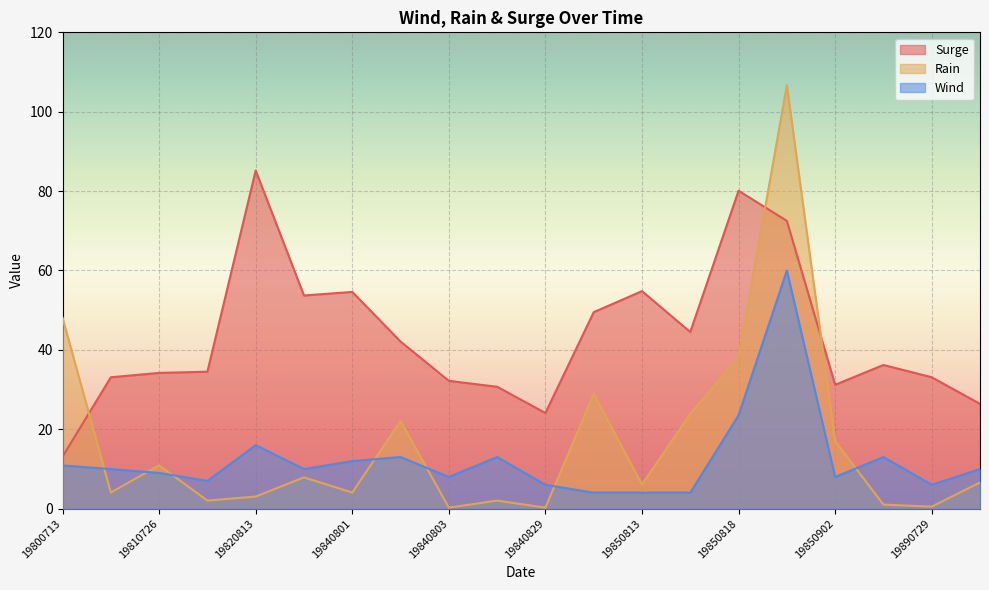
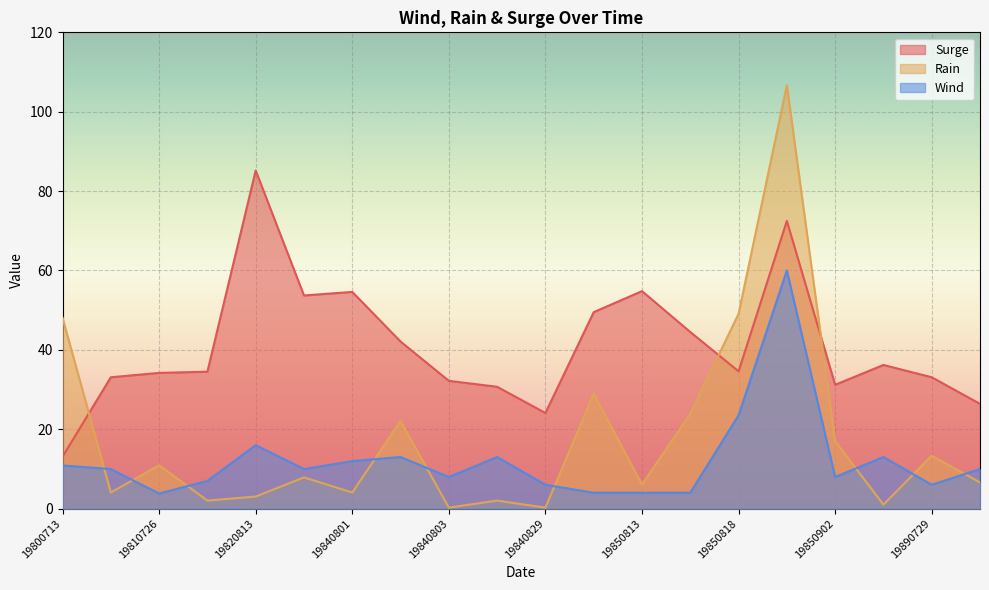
Wind, 19810726: 9 -> 4
Surge, 19850818: 80 -> 35
Rain, 19850818: 38 -> 49
Rain, 19890729: 1 -> 13
